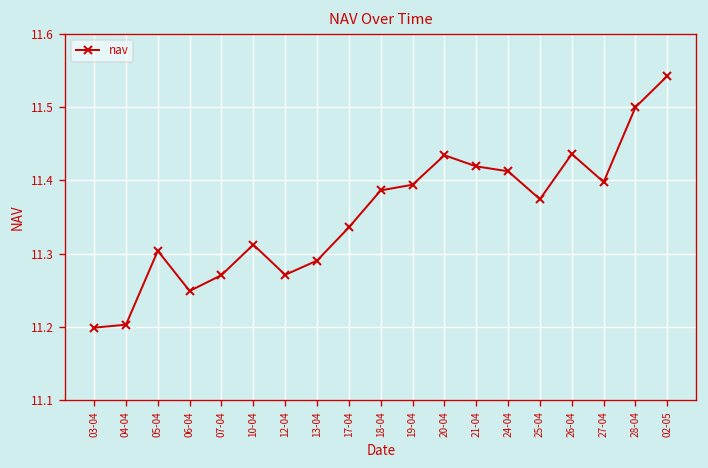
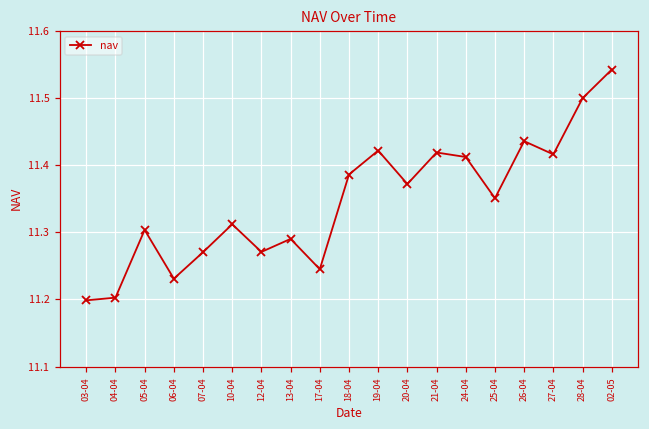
06-04: 11.25 -> 11.23
17-04: 11.34 -> 11.25
19-04: 11.39 -> 11.42
20-04: 11.43 -> 11.37
25-04: 11.37 -> 11.35
27-04: 11.40 -> 11.42
